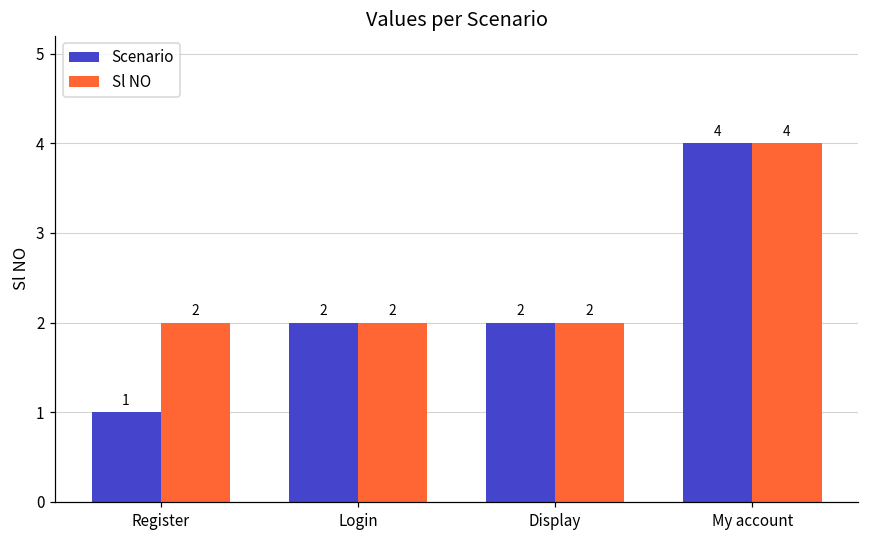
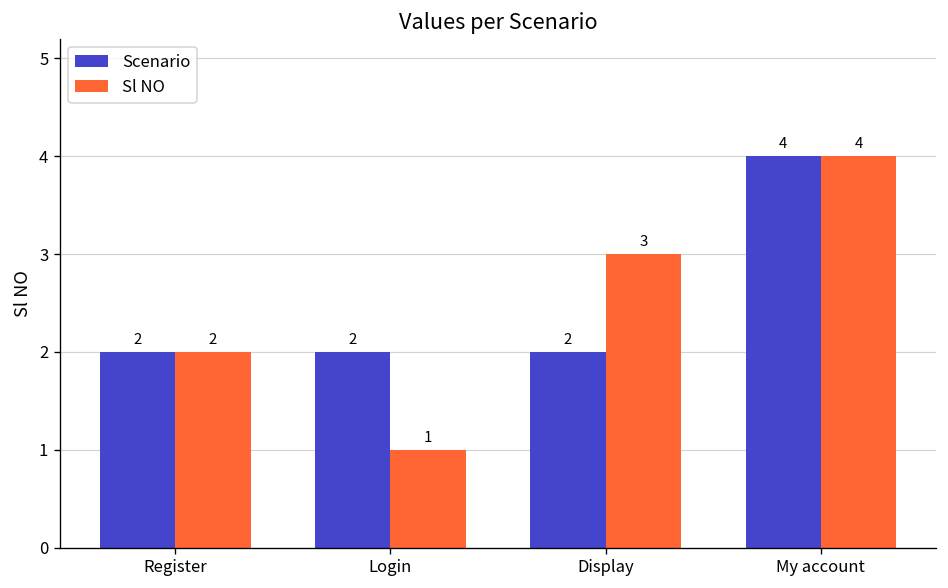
Scenario, Register: 1 -> 2
Sl NO, Login: 2 -> 1
Sl NO, Display: 2 -> 3
